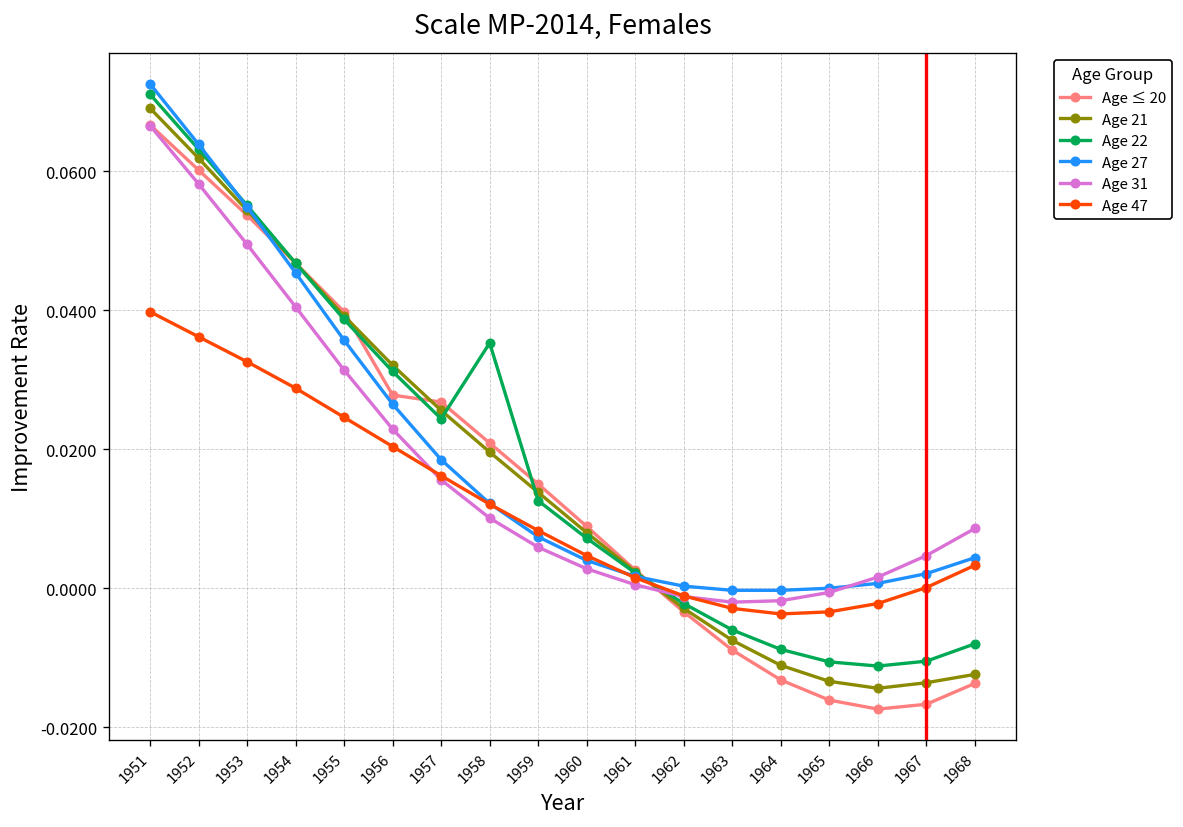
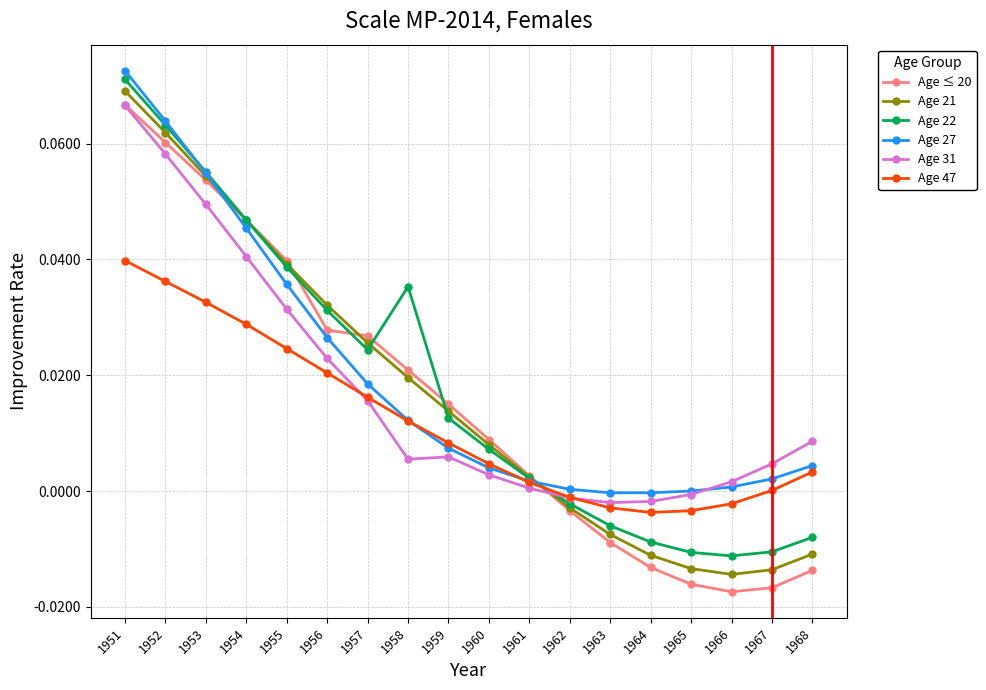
Age 31, 1958: 0.010 -> 0.006
Age 21, 1968: -0.012 -> -0.011
